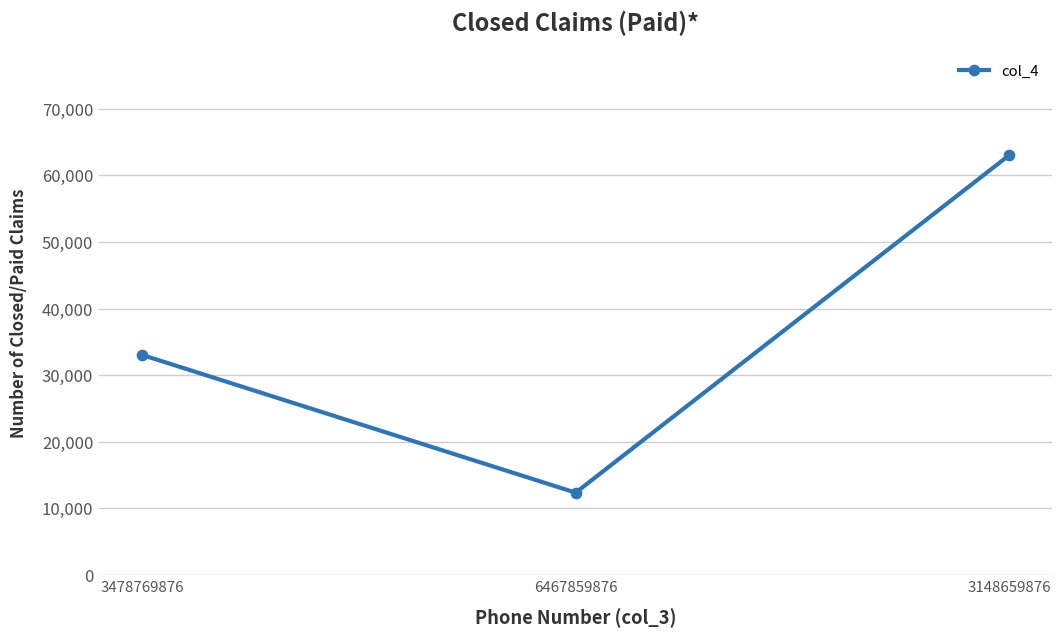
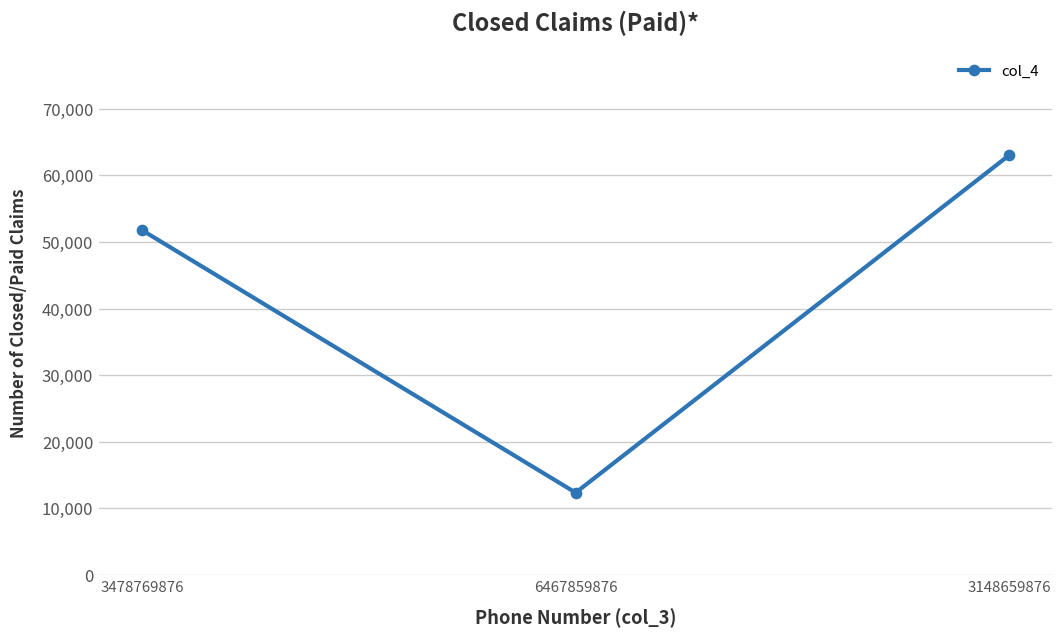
3478769876: 33,000 -> 52,000
